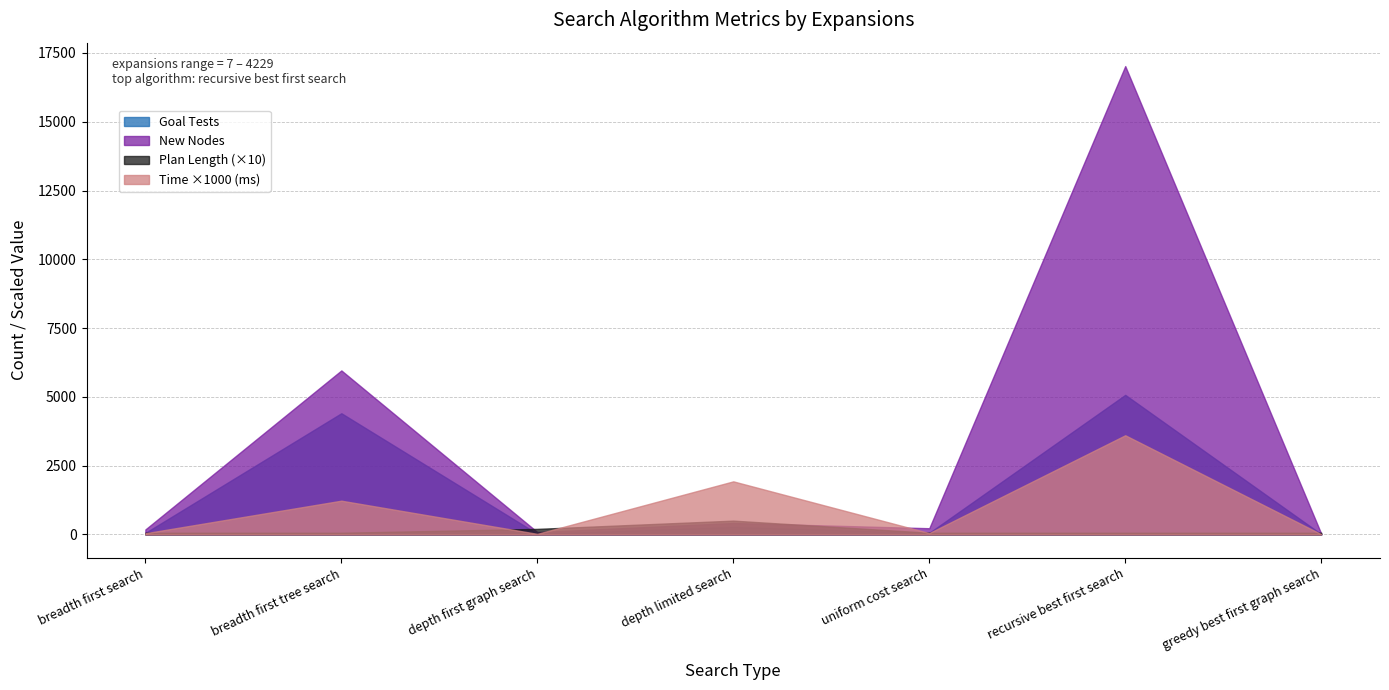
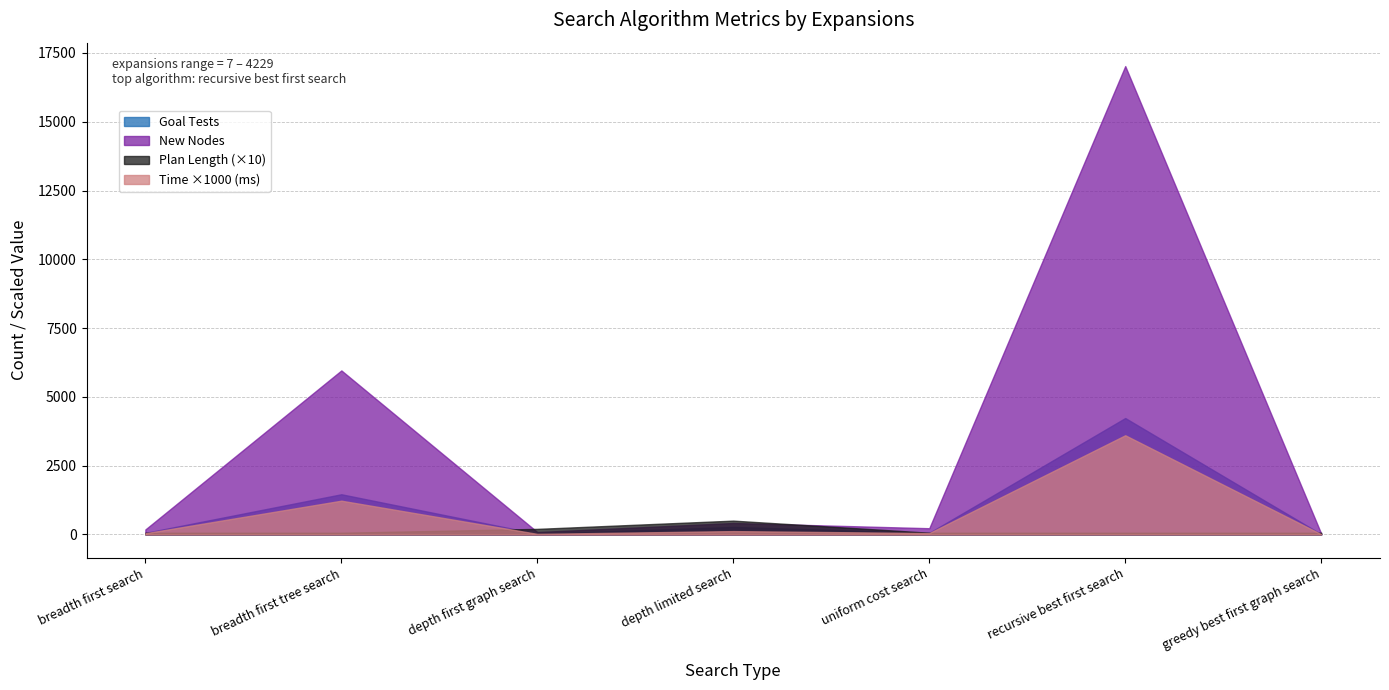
Goal Tests, breadth first tree search: 4400 -> 1500
Time ×1000 (ms), depth limited search: 1900 -> 100
Goal Tests, recursive best first search: 5100 -> 4200
